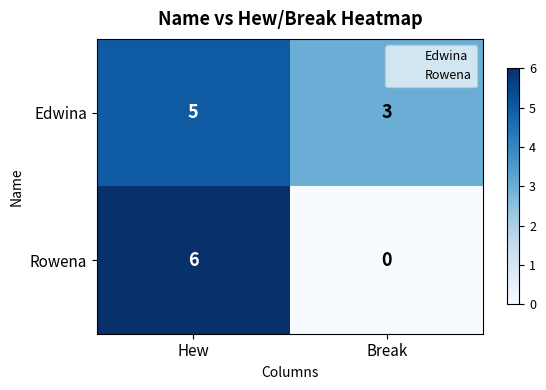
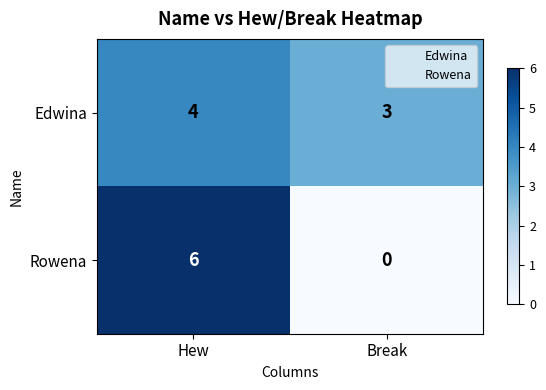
Edwina, Hew: 5 -> 4
